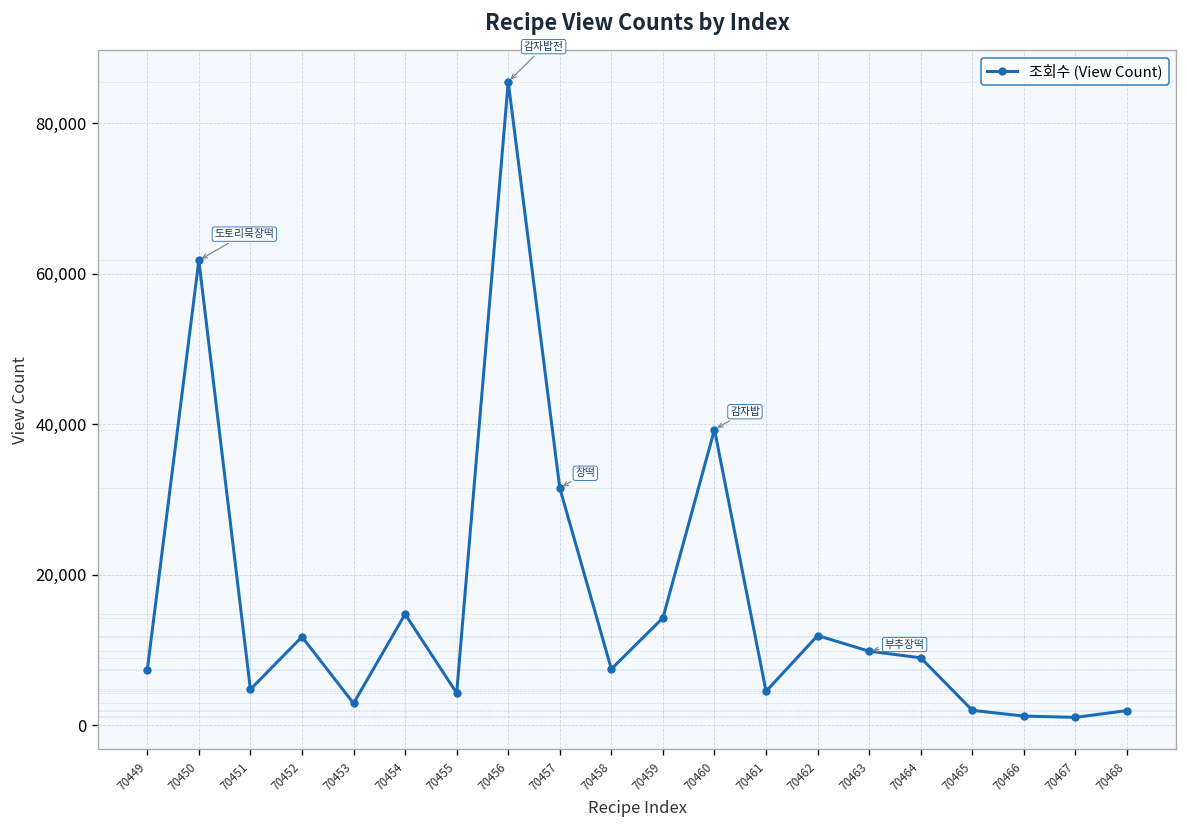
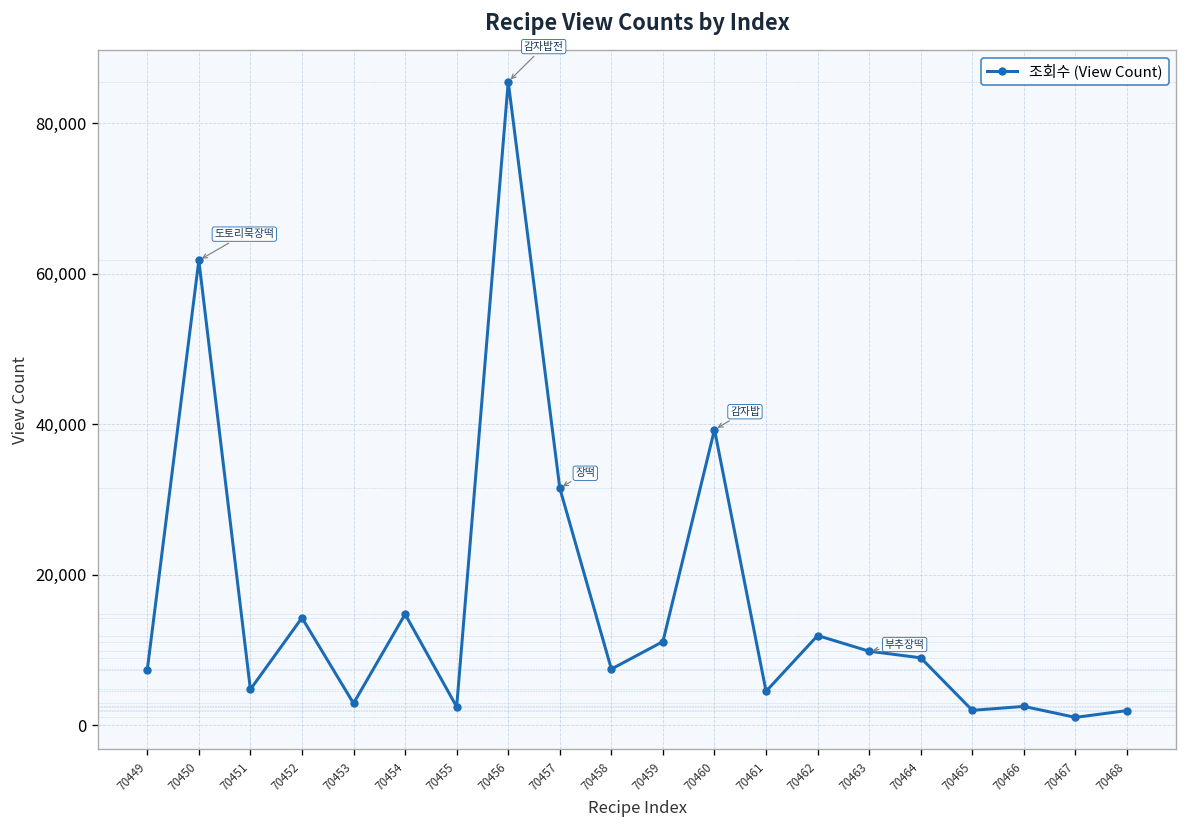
70452: 12,000 -> 14,000
70455: 4,000 -> 2,000
70459: 14,000 -> 11,000
70466: 1,000 -> 3,000
